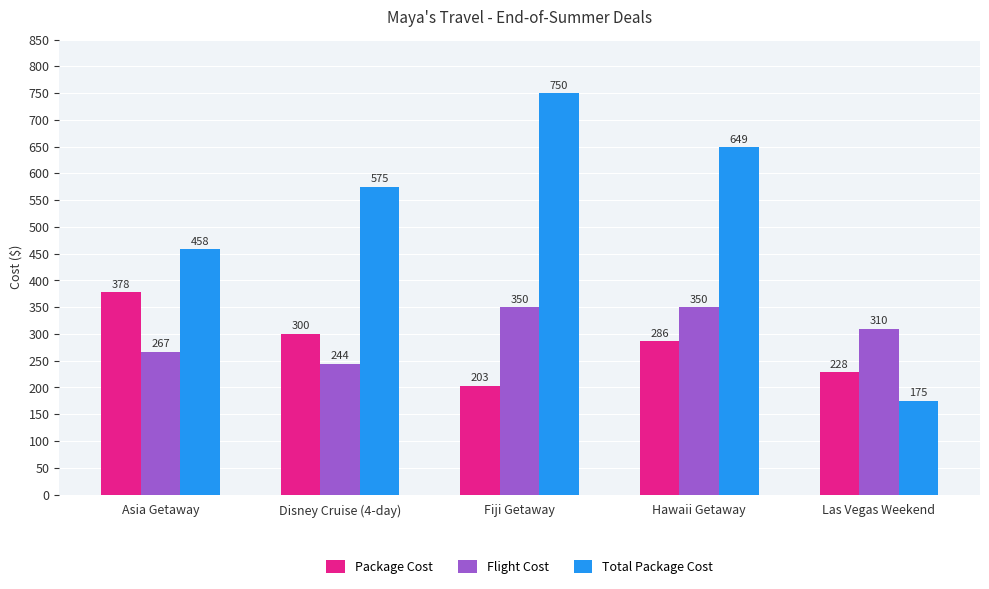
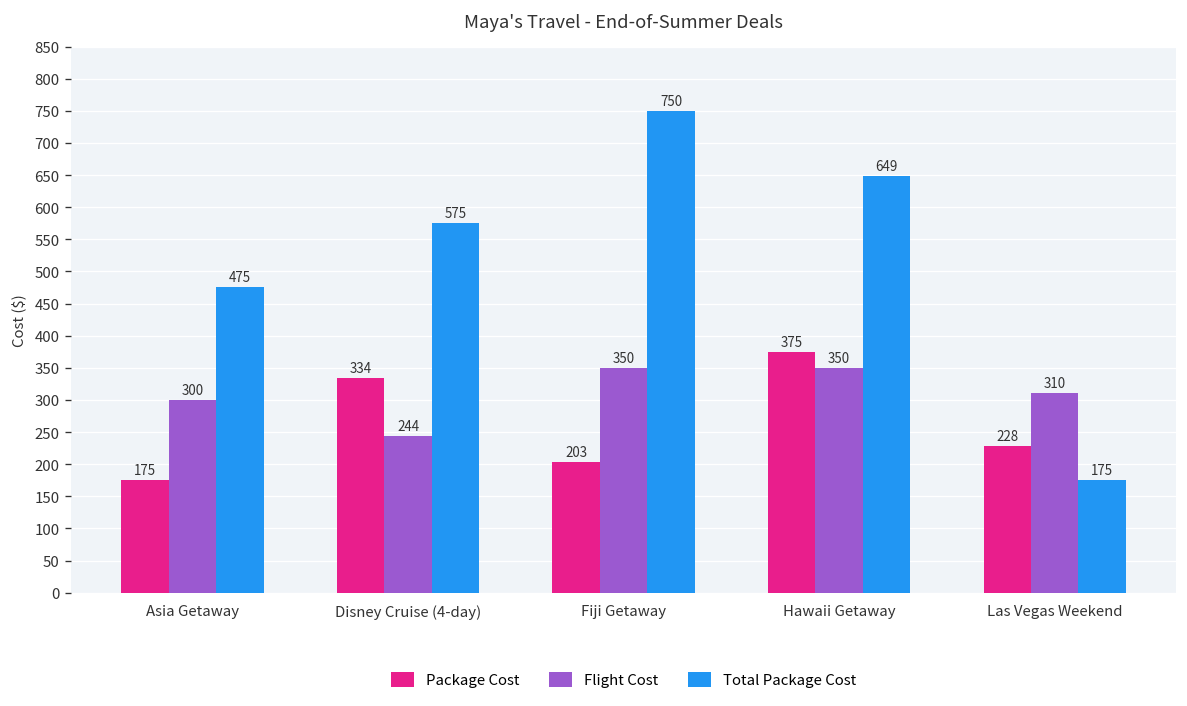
Package Cost, Asia Getaway: 378 -> 175
Flight Cost, Asia Getaway: 267 -> 300
Total Package Cost, Asia Getaway: 458 -> 475
Package Cost, Disney Cruise (4-day): 300 -> 334
Package Cost, Hawaii Getaway: 286 -> 375
